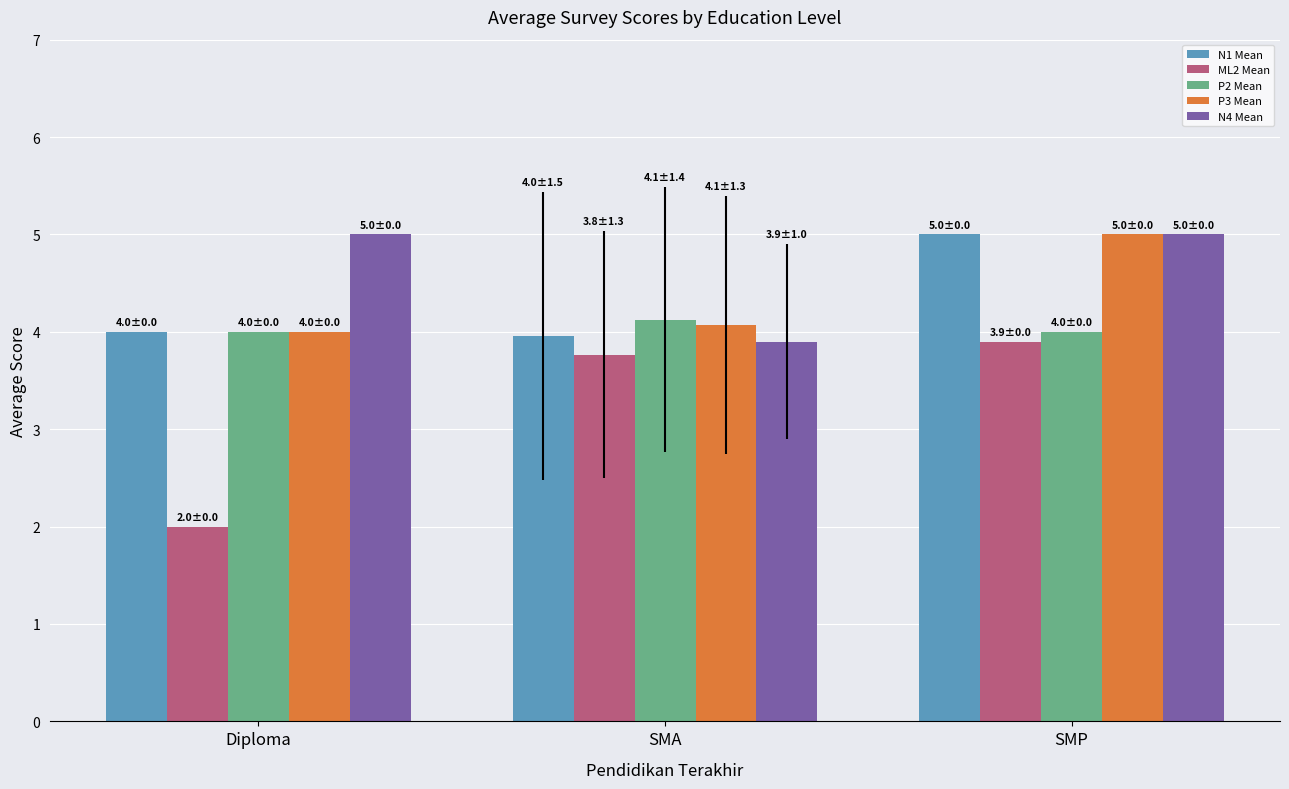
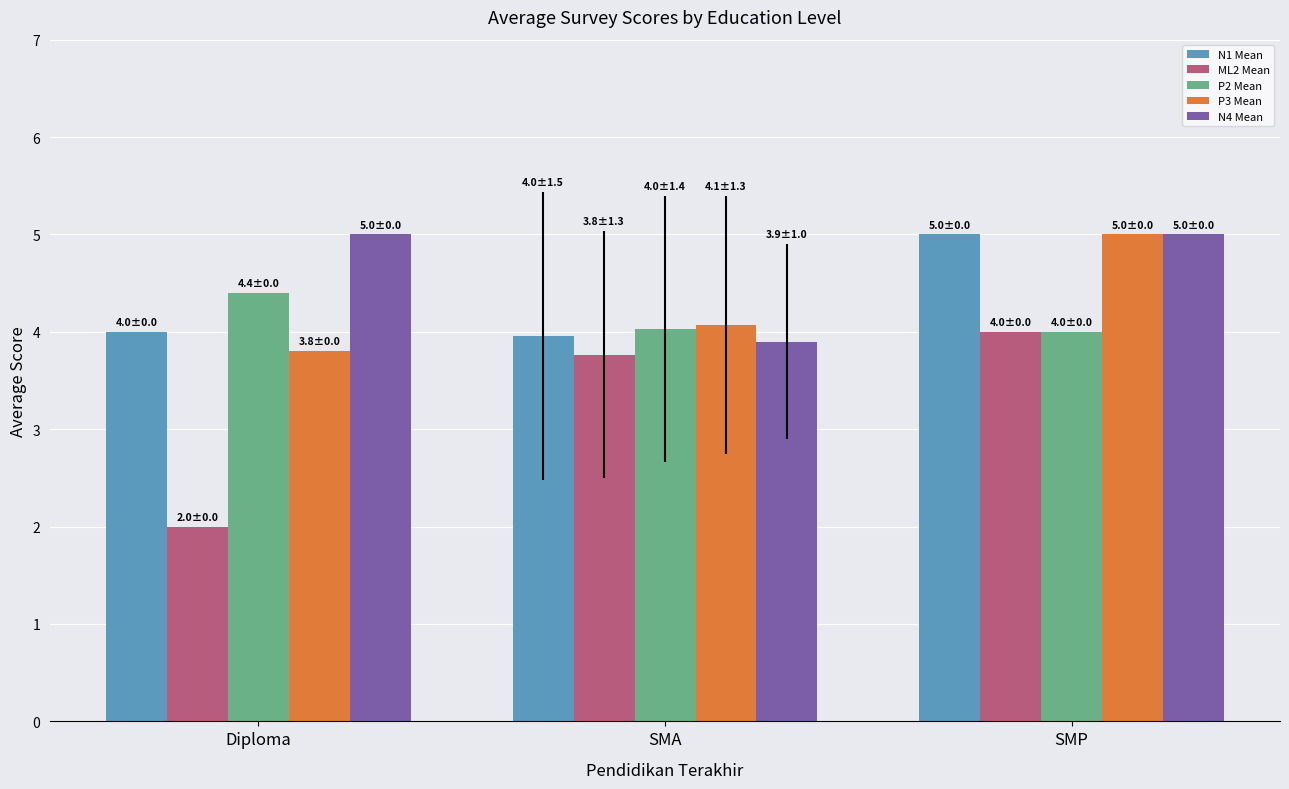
P2 Mean, Diploma: 4.0±0.0 -> 4.4±0.0
P3 Mean, Diploma: 4.0±0.0 -> 3.8±0.0
P2 Mean, SMA: 4.1±1.4 -> 4.0±1.4
ML2 Mean, SMP: 3.9±0.0 -> 4.0±0.0
